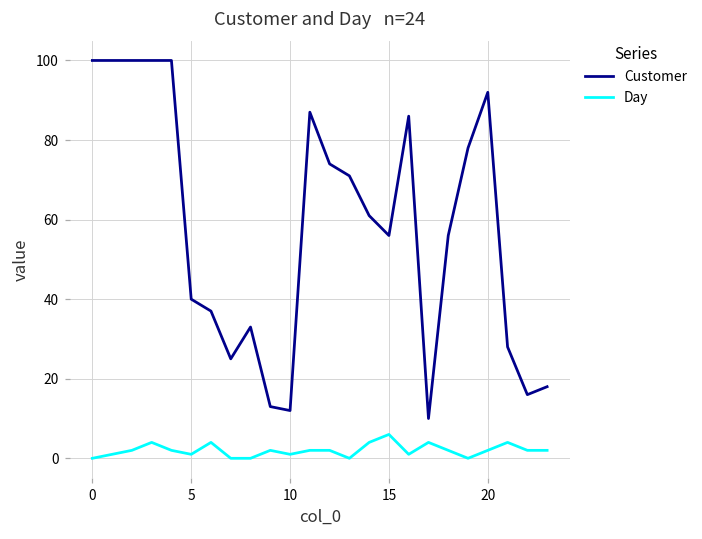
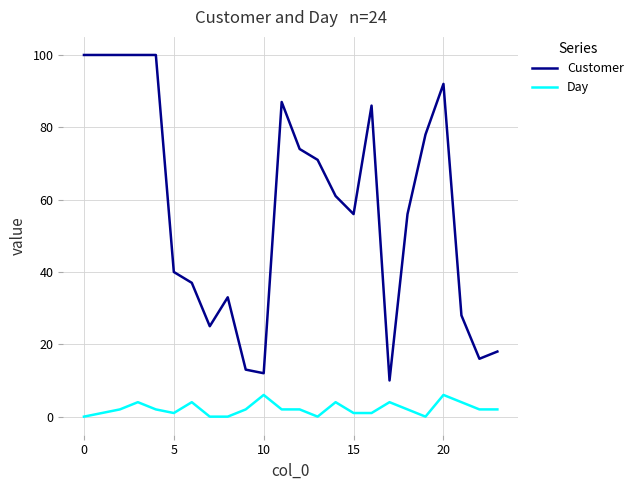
Day, 10: 1 -> 6
Day, 15: 6 -> 1
Day, 20: 2 -> 6
